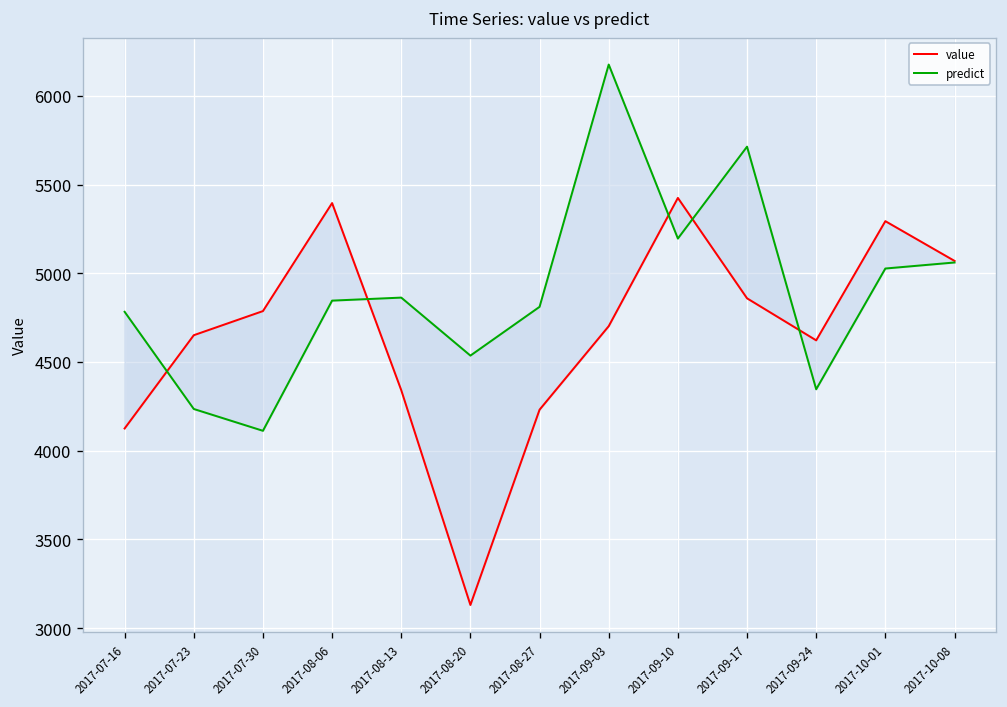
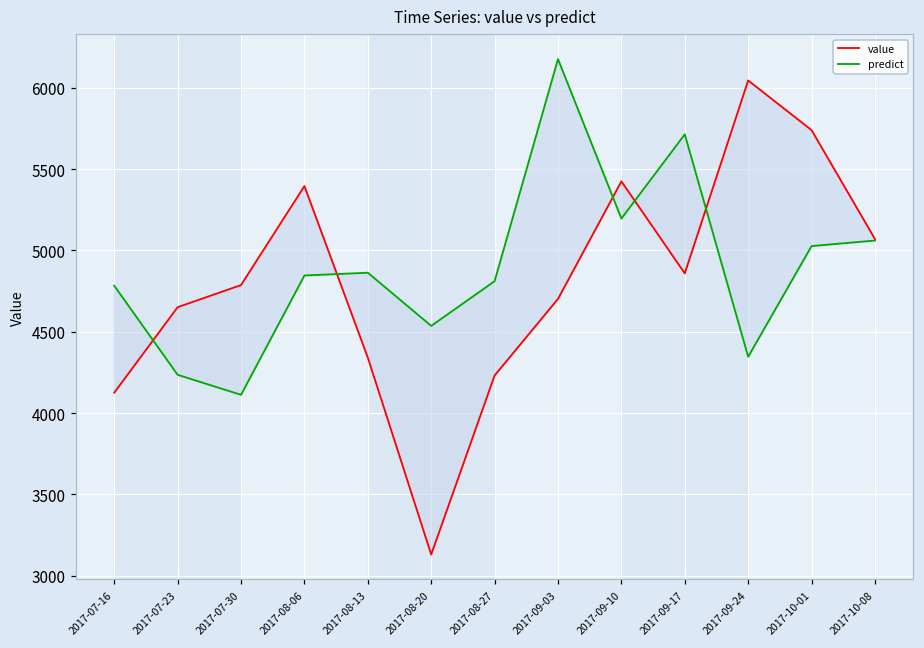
value, 2017-09-24: 4620 -> 6050
value, 2017-10-01: 5290 -> 5740
